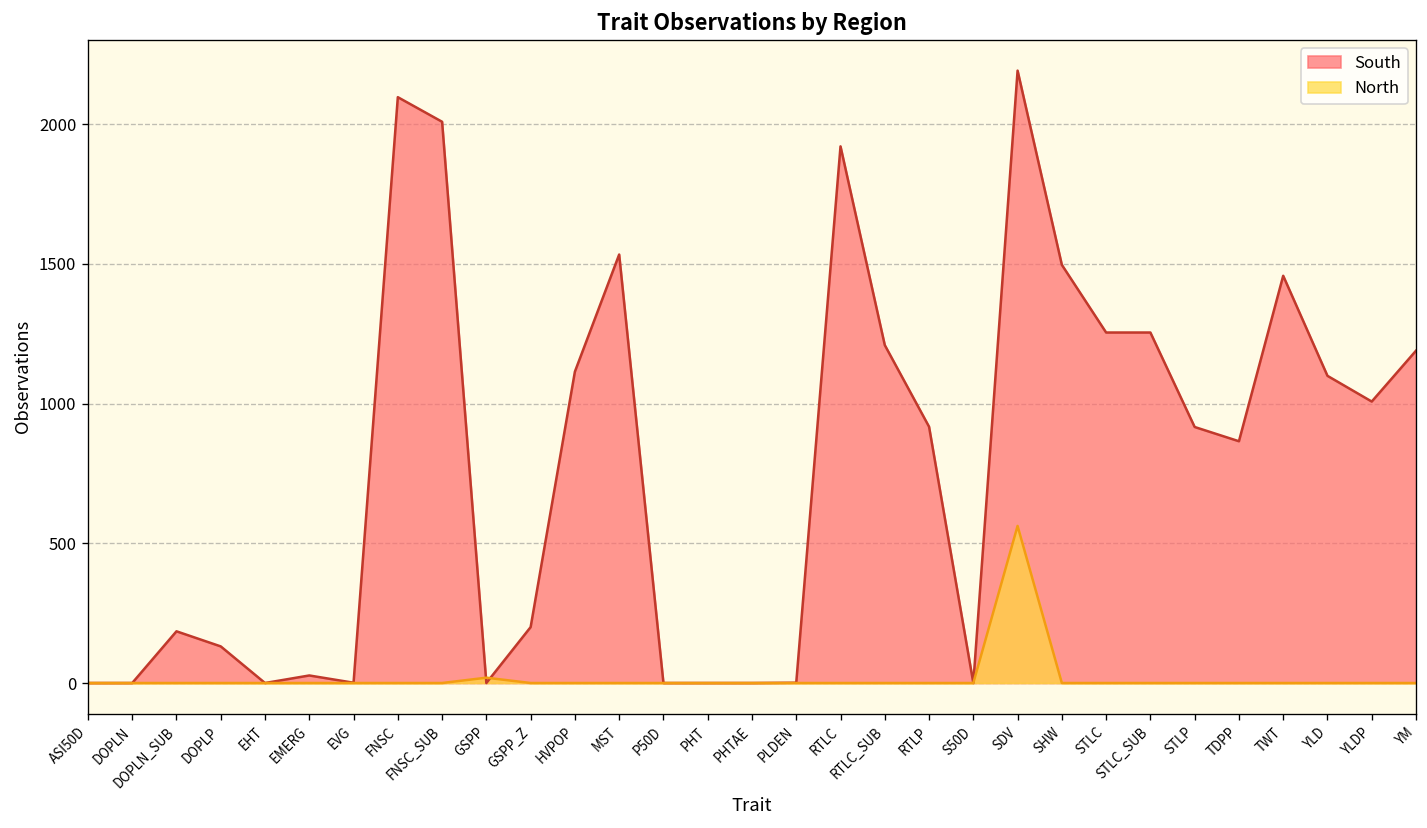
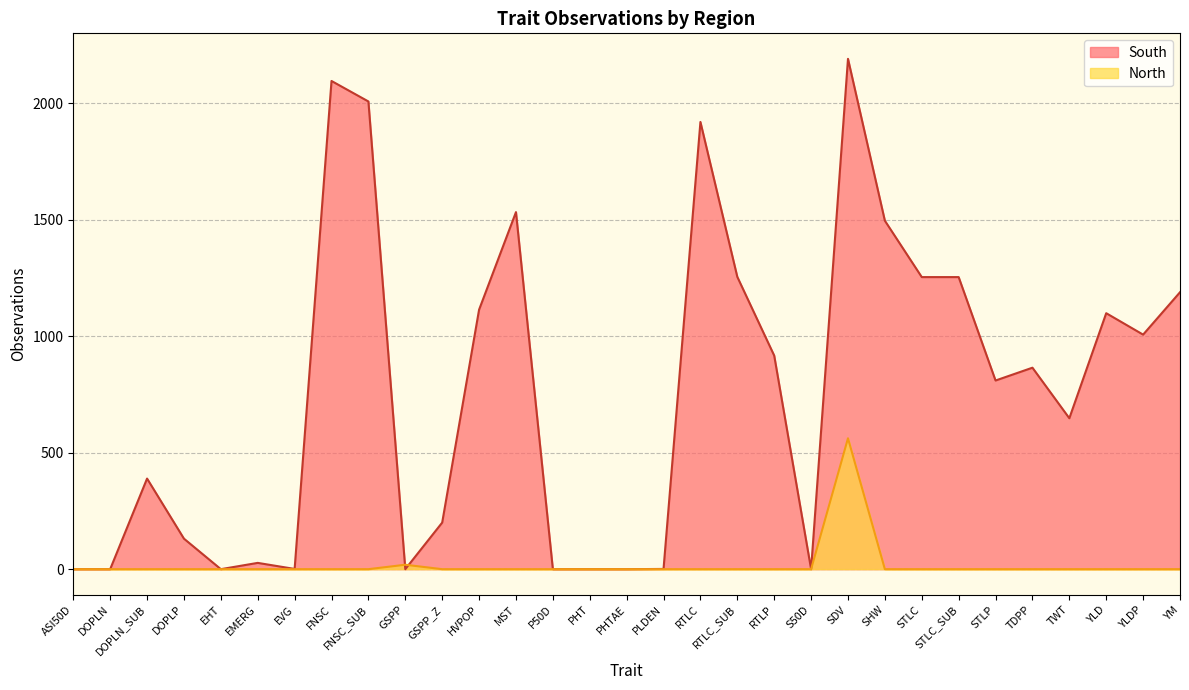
South, DOPLN_SUB: 190 -> 390
South, RTLC_SUB: 1210 -> 1260
South, STLP: 920 -> 810
South, TWT: 1460 -> 650
